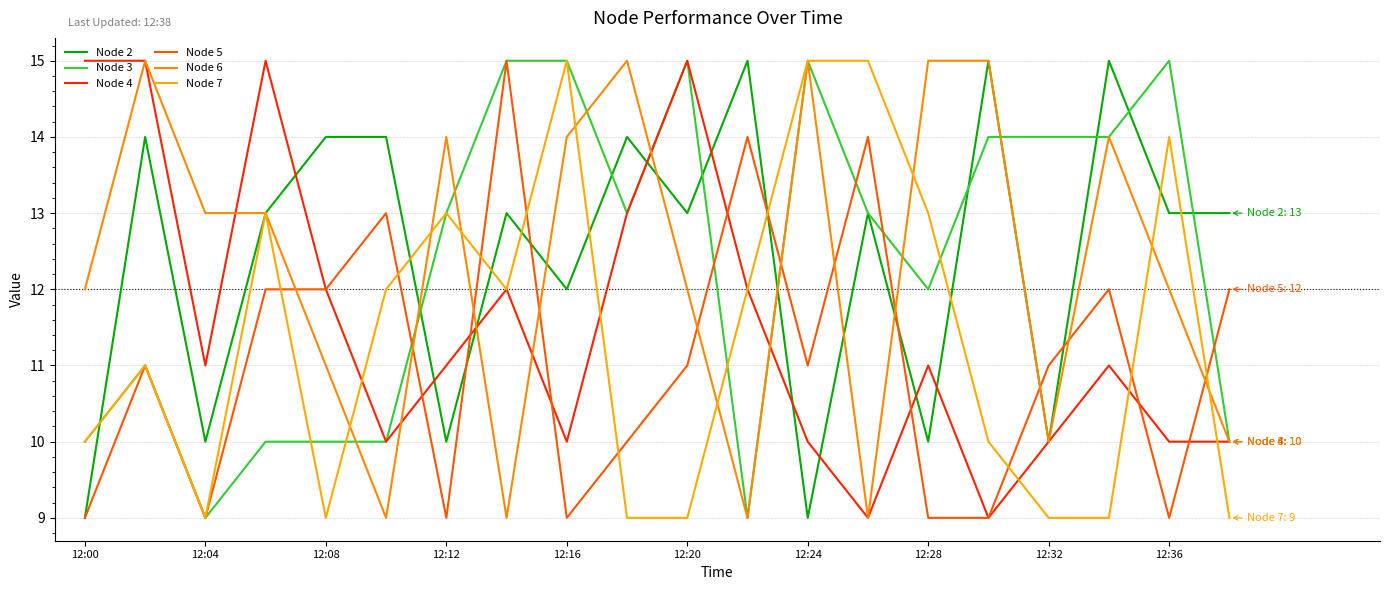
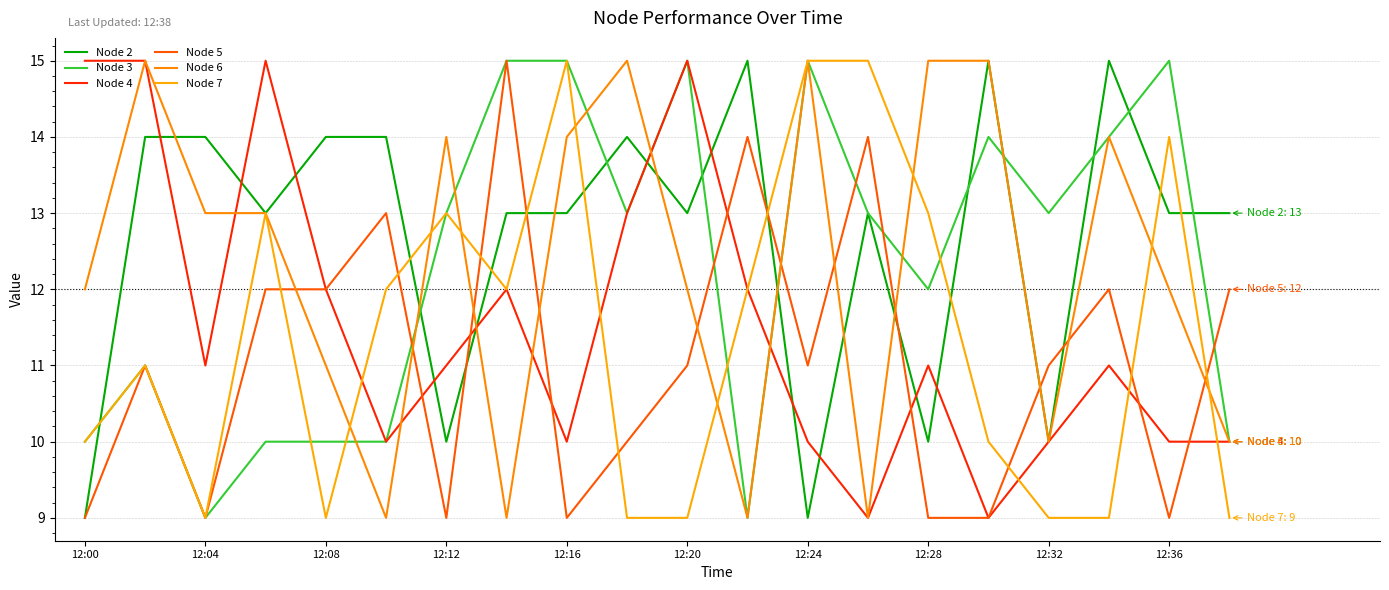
Node 2, 12:04: 10 -> 14
Node 2, 12:16: 12 -> 13
Node 3, 12:32: 14 -> 13
